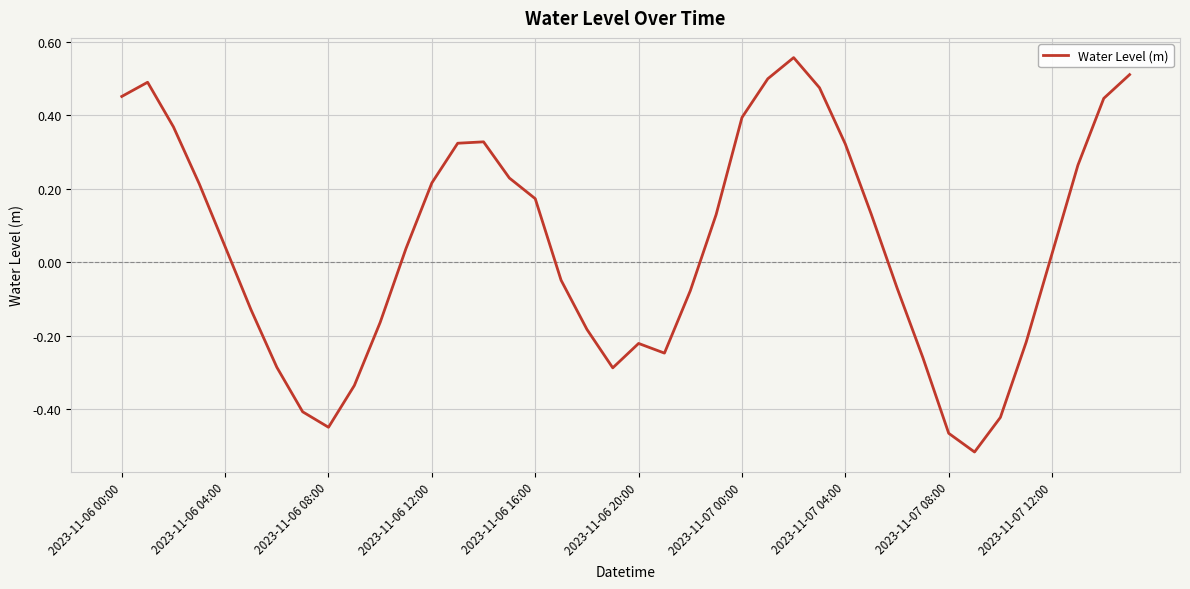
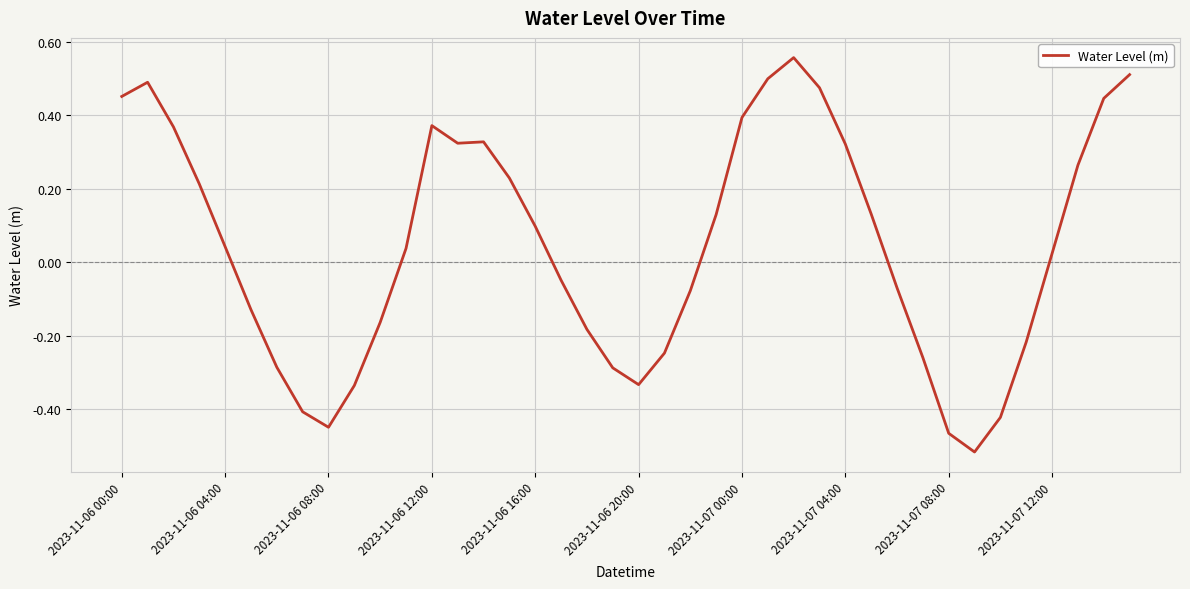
2023-11-06 12:00: 0.22 -> 0.37
2023-11-06 16:00: 0.17 -> 0.10
2023-11-06 20:00: -0.22 -> -0.33
